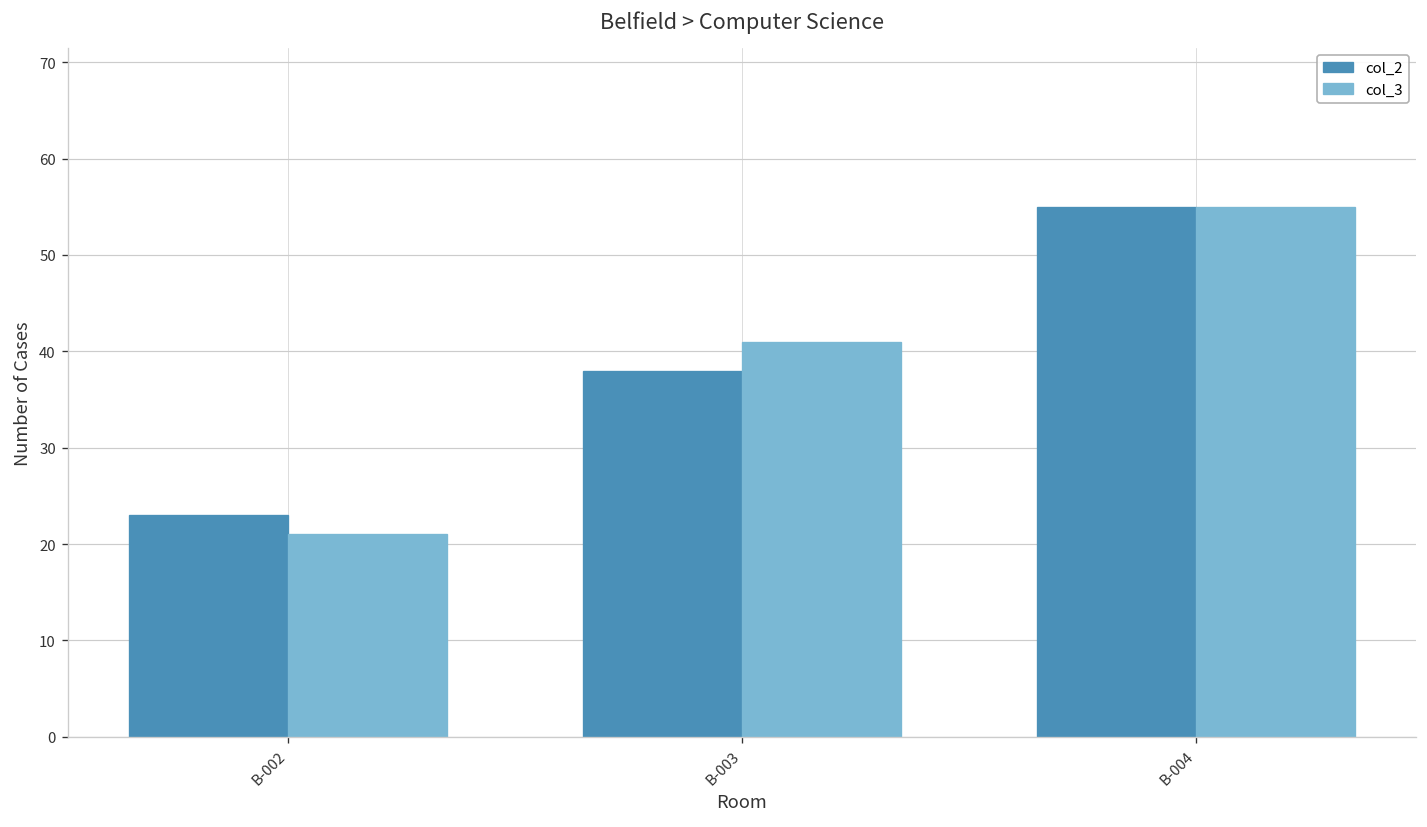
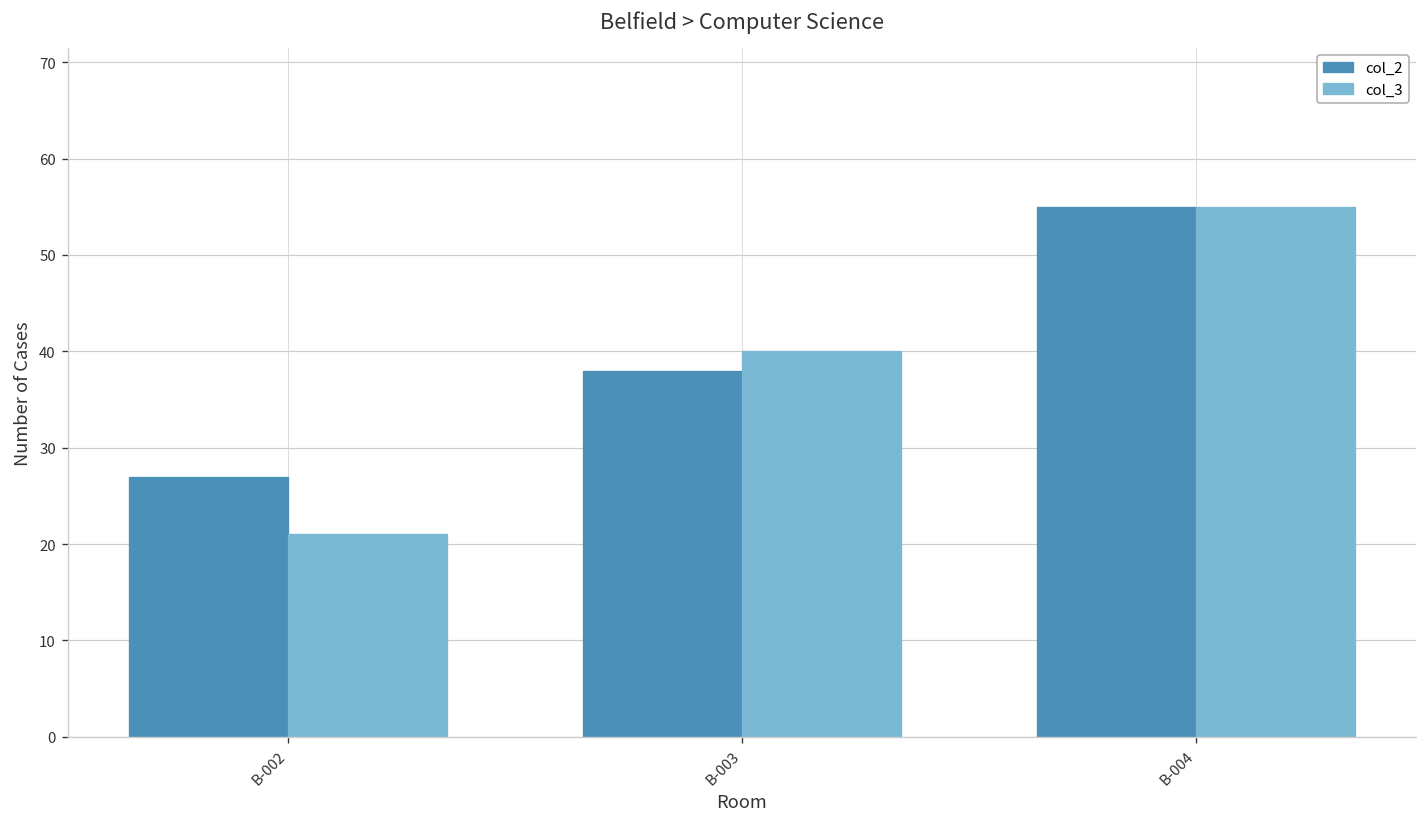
col_2, B-002: 23 -> 27
col_3, B-003: 41 -> 40
